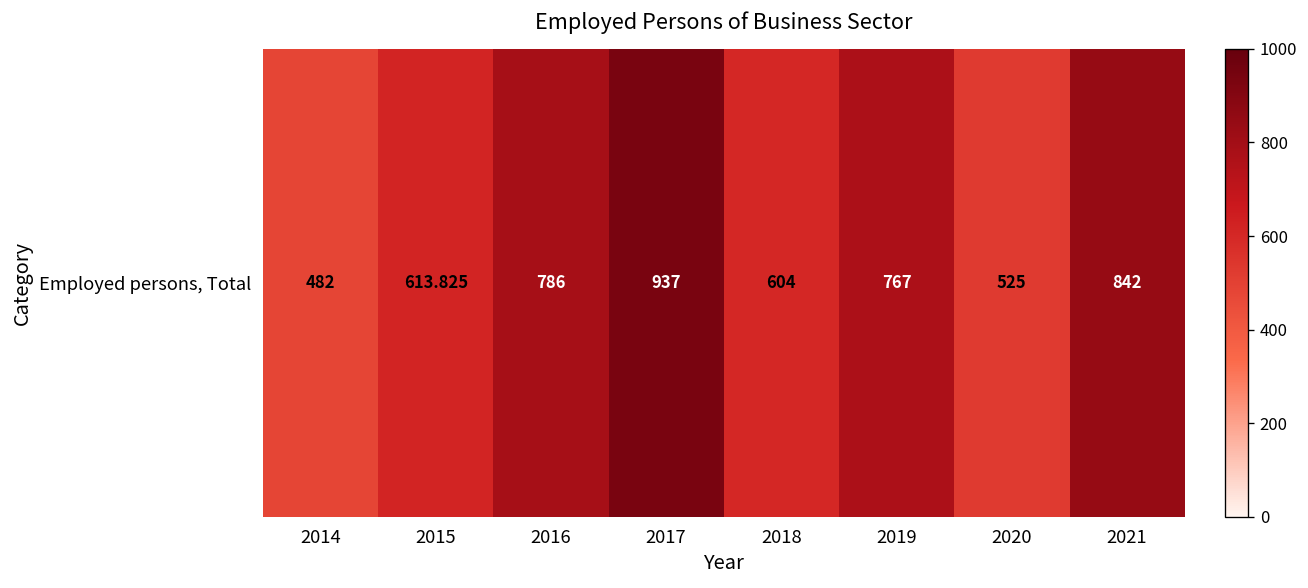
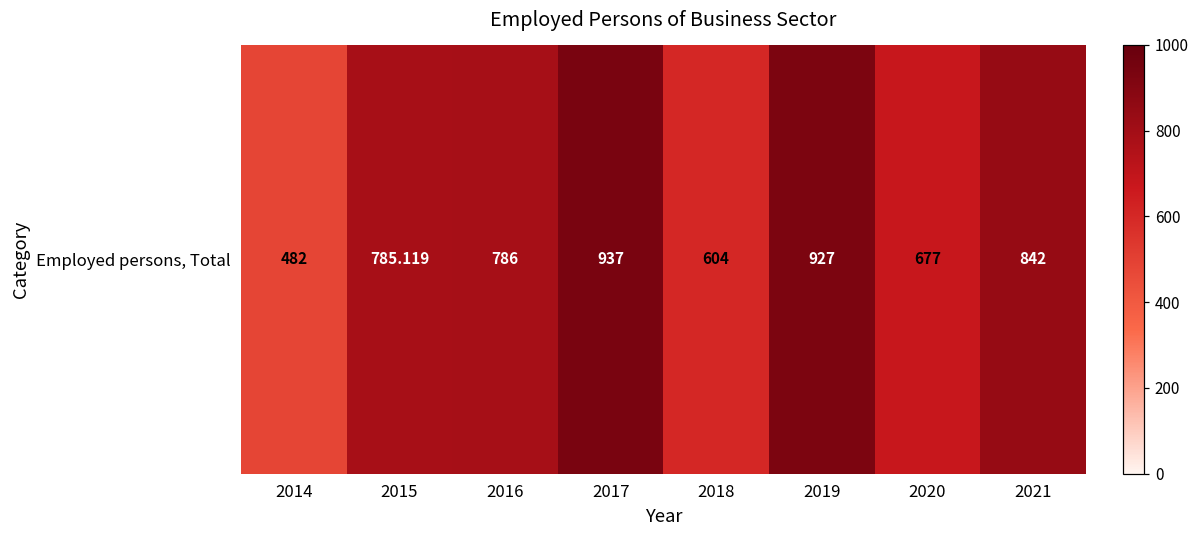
Employed persons, Total, 2015: 613.825 -> 785.119
Employed persons, Total, 2019: 767 -> 927
Employed persons, Total, 2020: 525 -> 677
